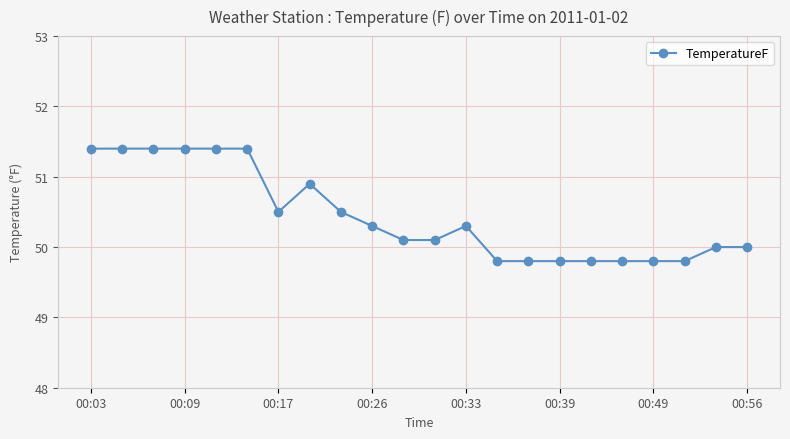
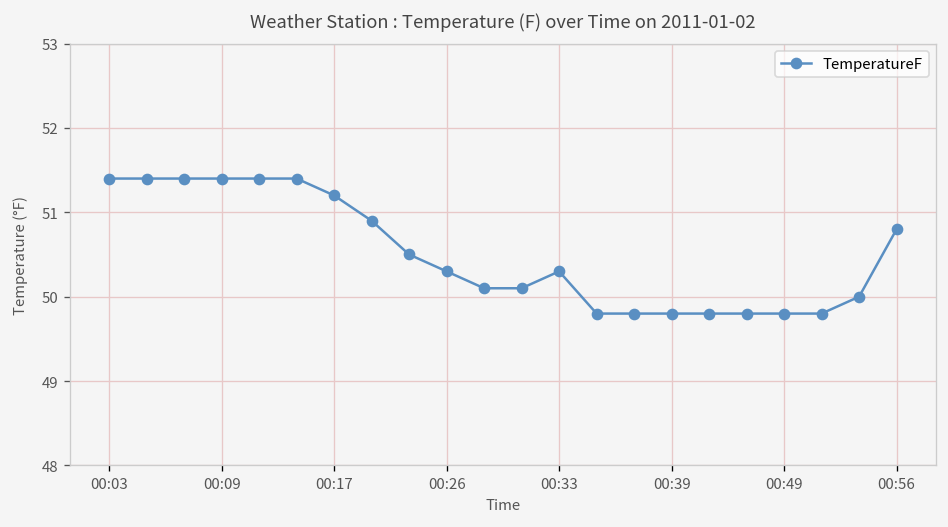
00:17: 50.5 -> 51.2
00:56: 50.0 -> 50.8
